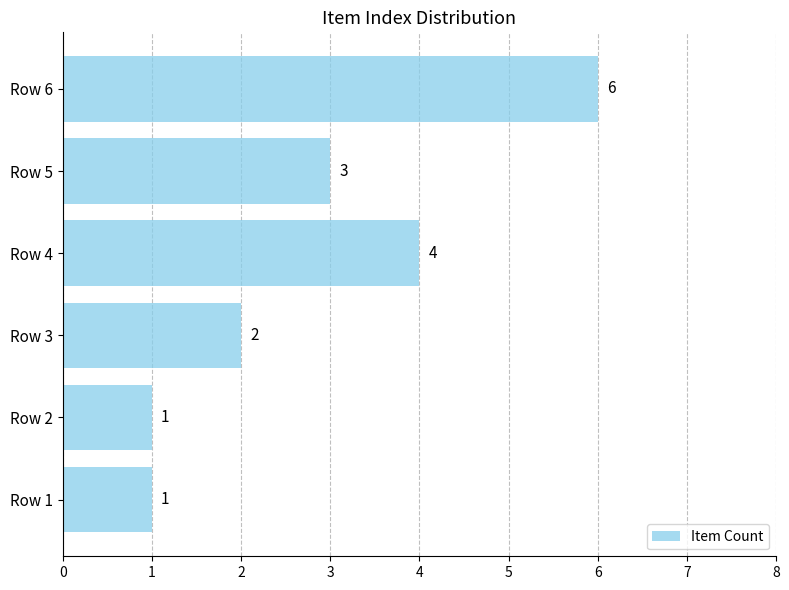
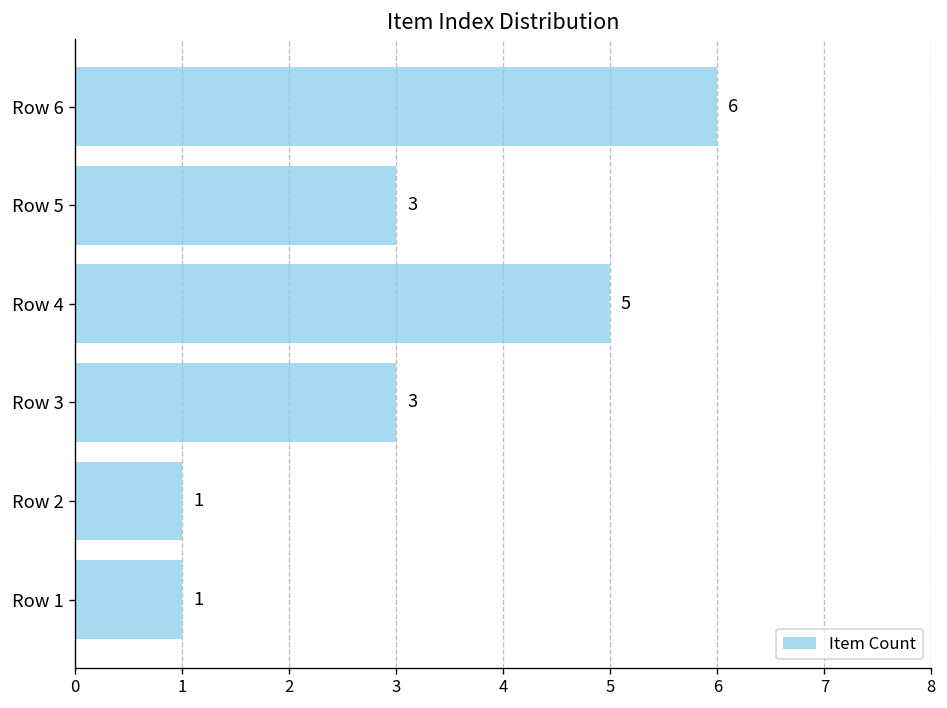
Row 4: 4 -> 5
Row 3: 2 -> 3
